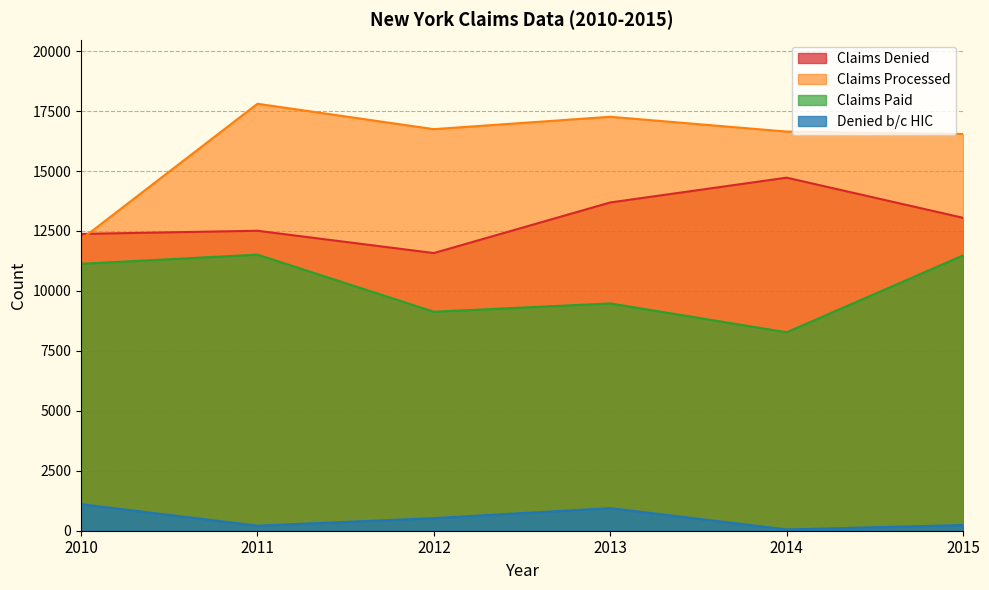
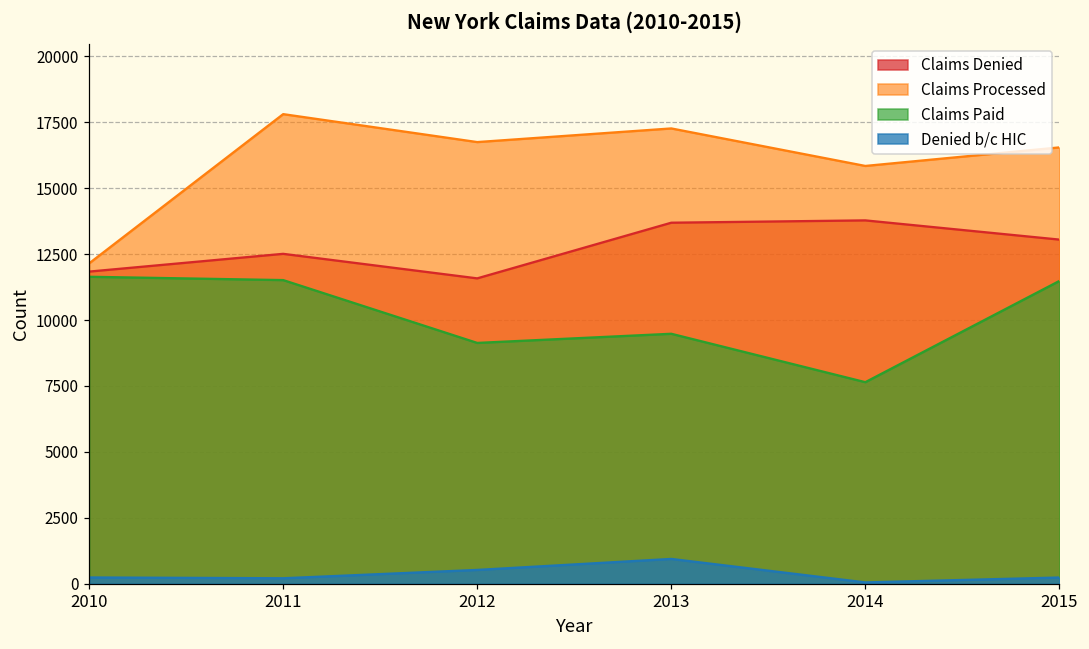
Claims Denied, 2010: 12400 -> 11800
Claims Paid, 2010: 11100 -> 11600
Denied b/c HIC, 2010: 1100 -> 200
Claims Denied, 2014: 14700 -> 13800
Claims Processed, 2014: 16600 -> 15800
Claims Paid, 2014: 8300 -> 7600
